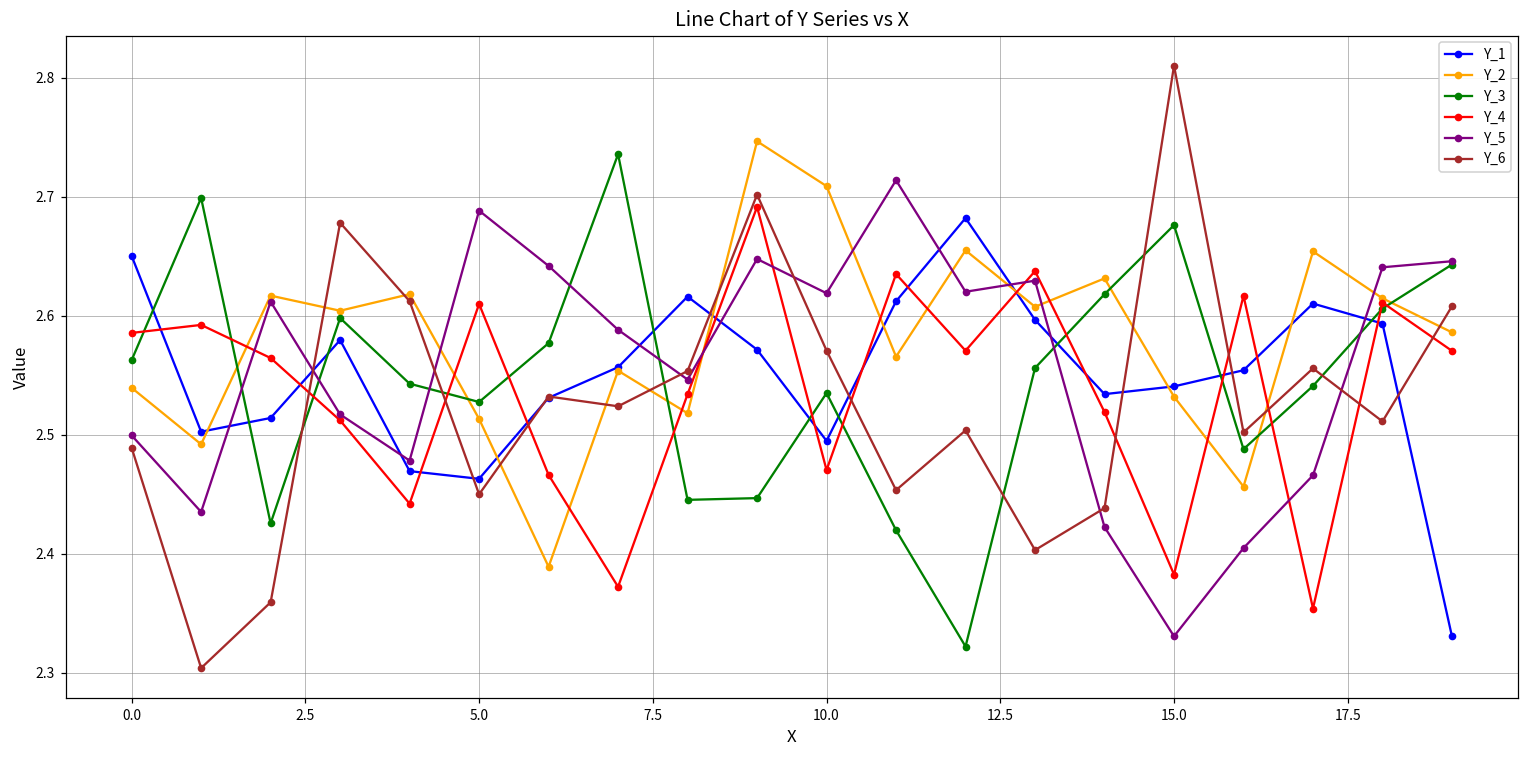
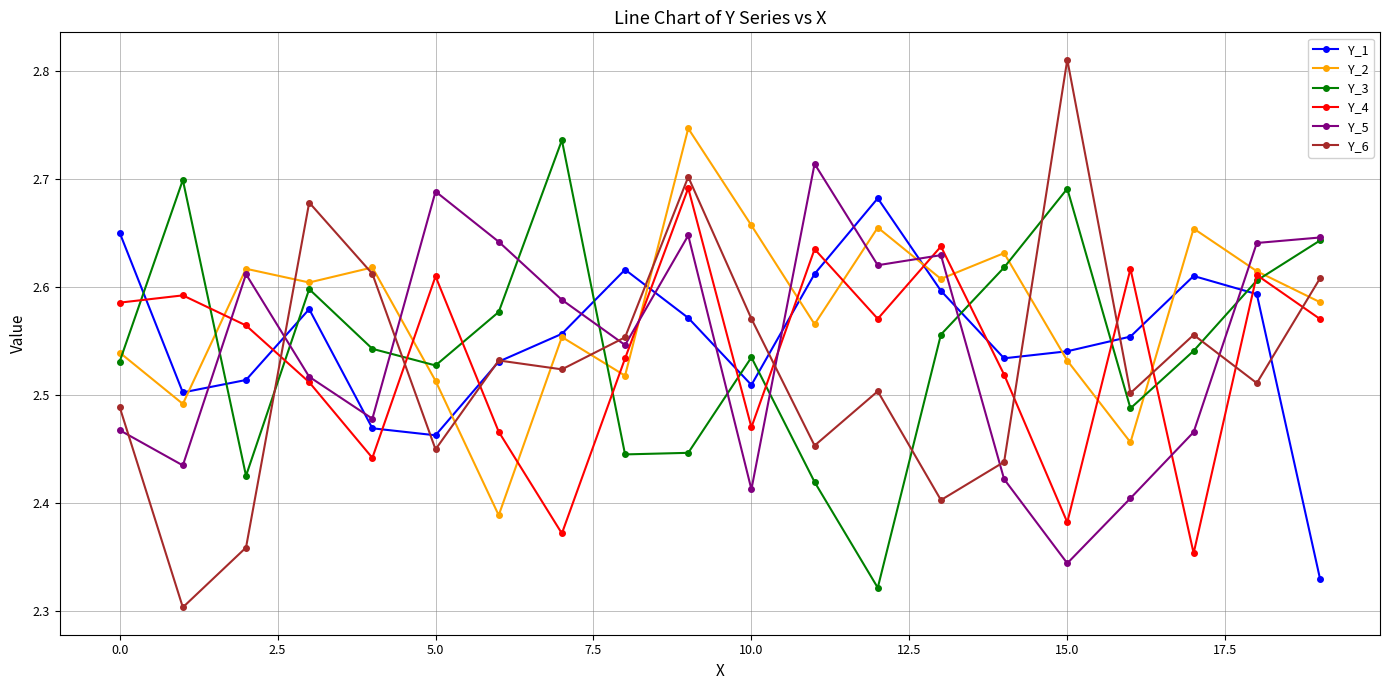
Y_3, 0.0: 2.563 -> 2.531
Y_5, 0.0: 2.499 -> 2.468
Y_1, 10.0: 2.495 -> 2.509
Y_2, 10.0: 2.709 -> 2.657
Y_5, 10.0: 2.619 -> 2.413
Y_3, 15.0: 2.676 -> 2.691
Y_5, 15.0: 2.330 -> 2.344
